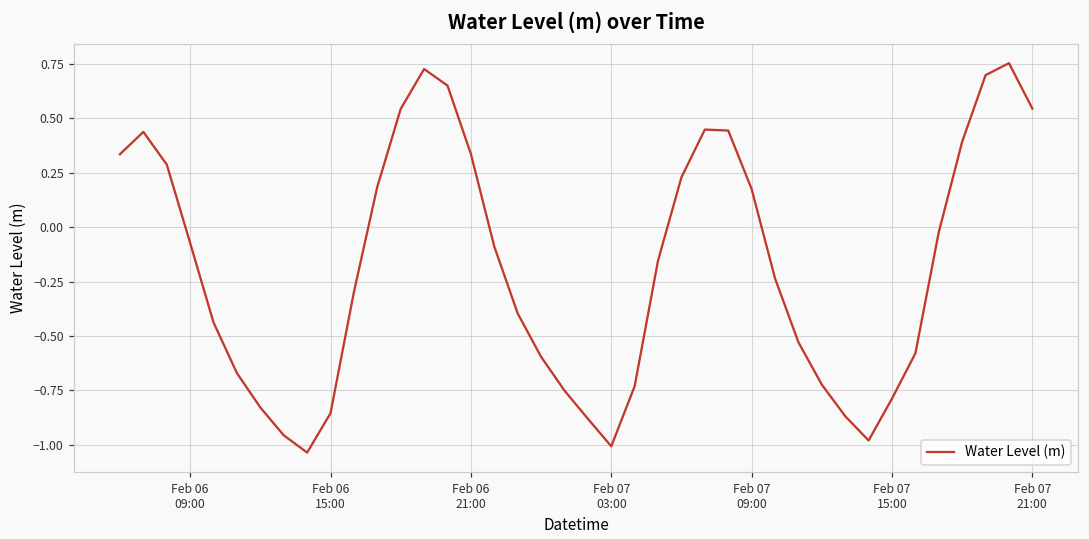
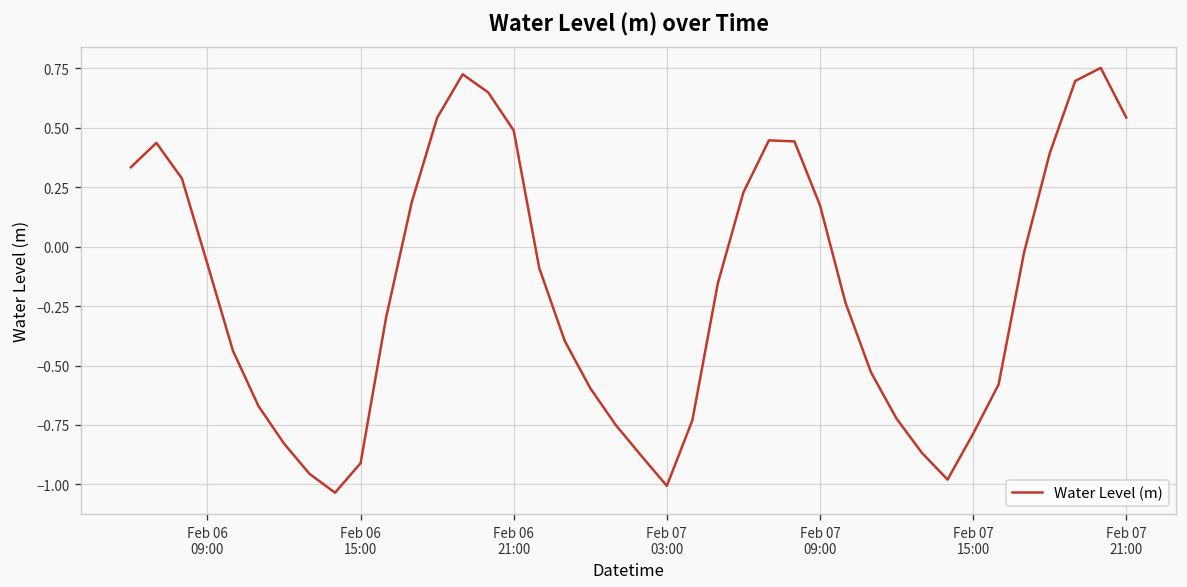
Feb 06 15:00: -0.85 -> -0.91
Feb 06 21:00: 0.34 -> 0.49
